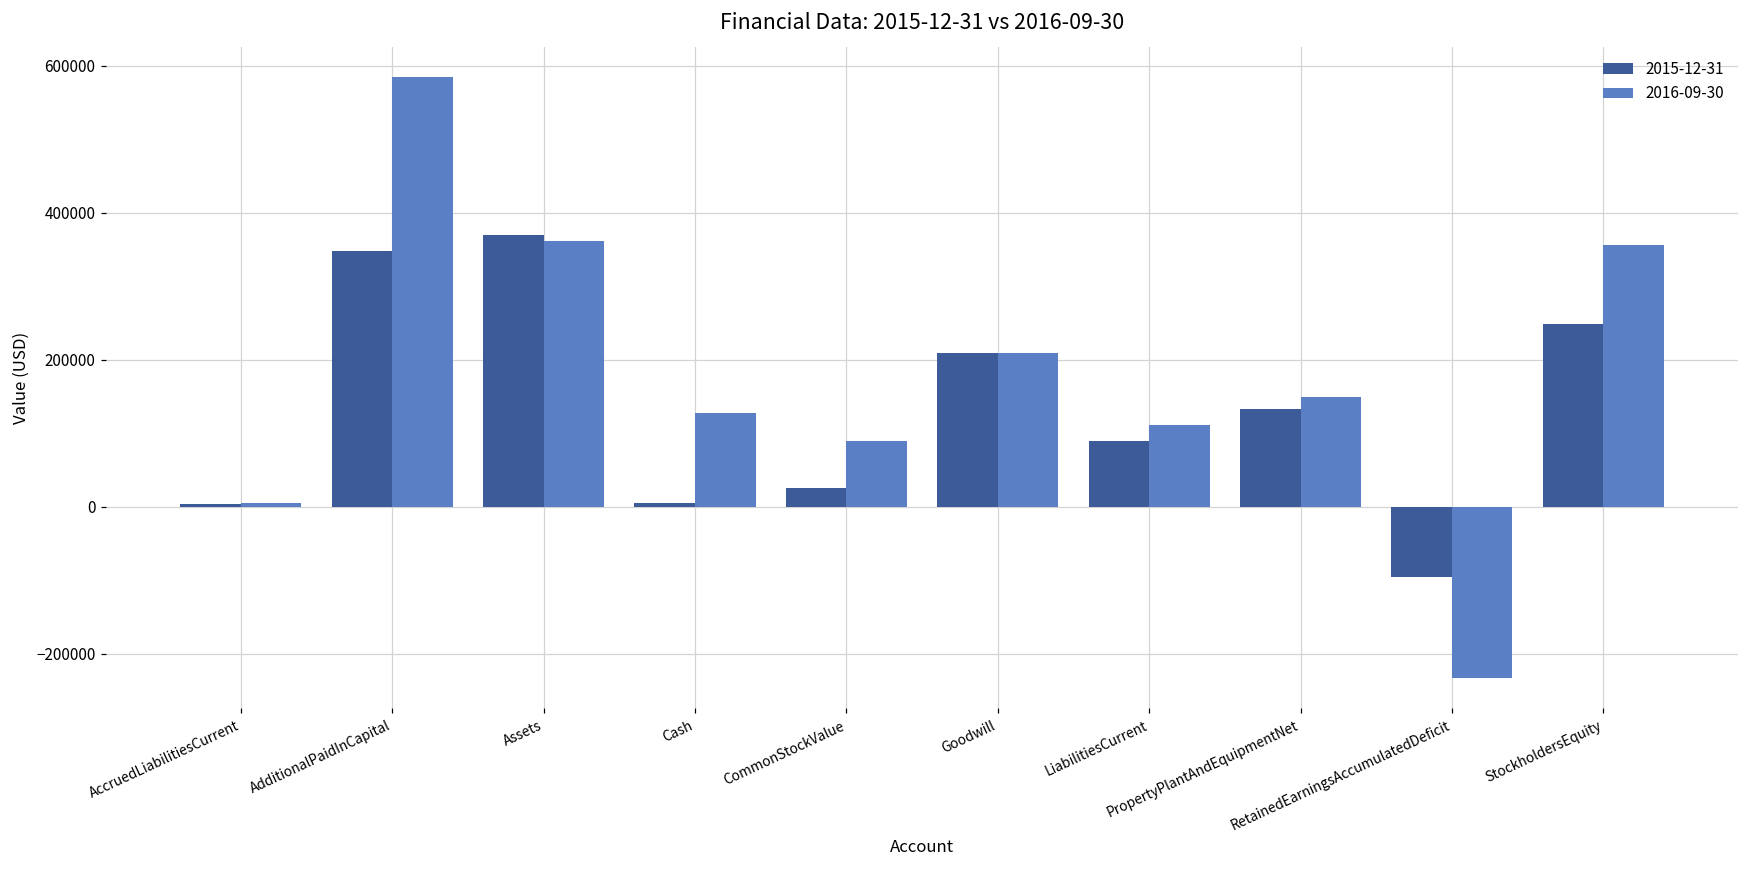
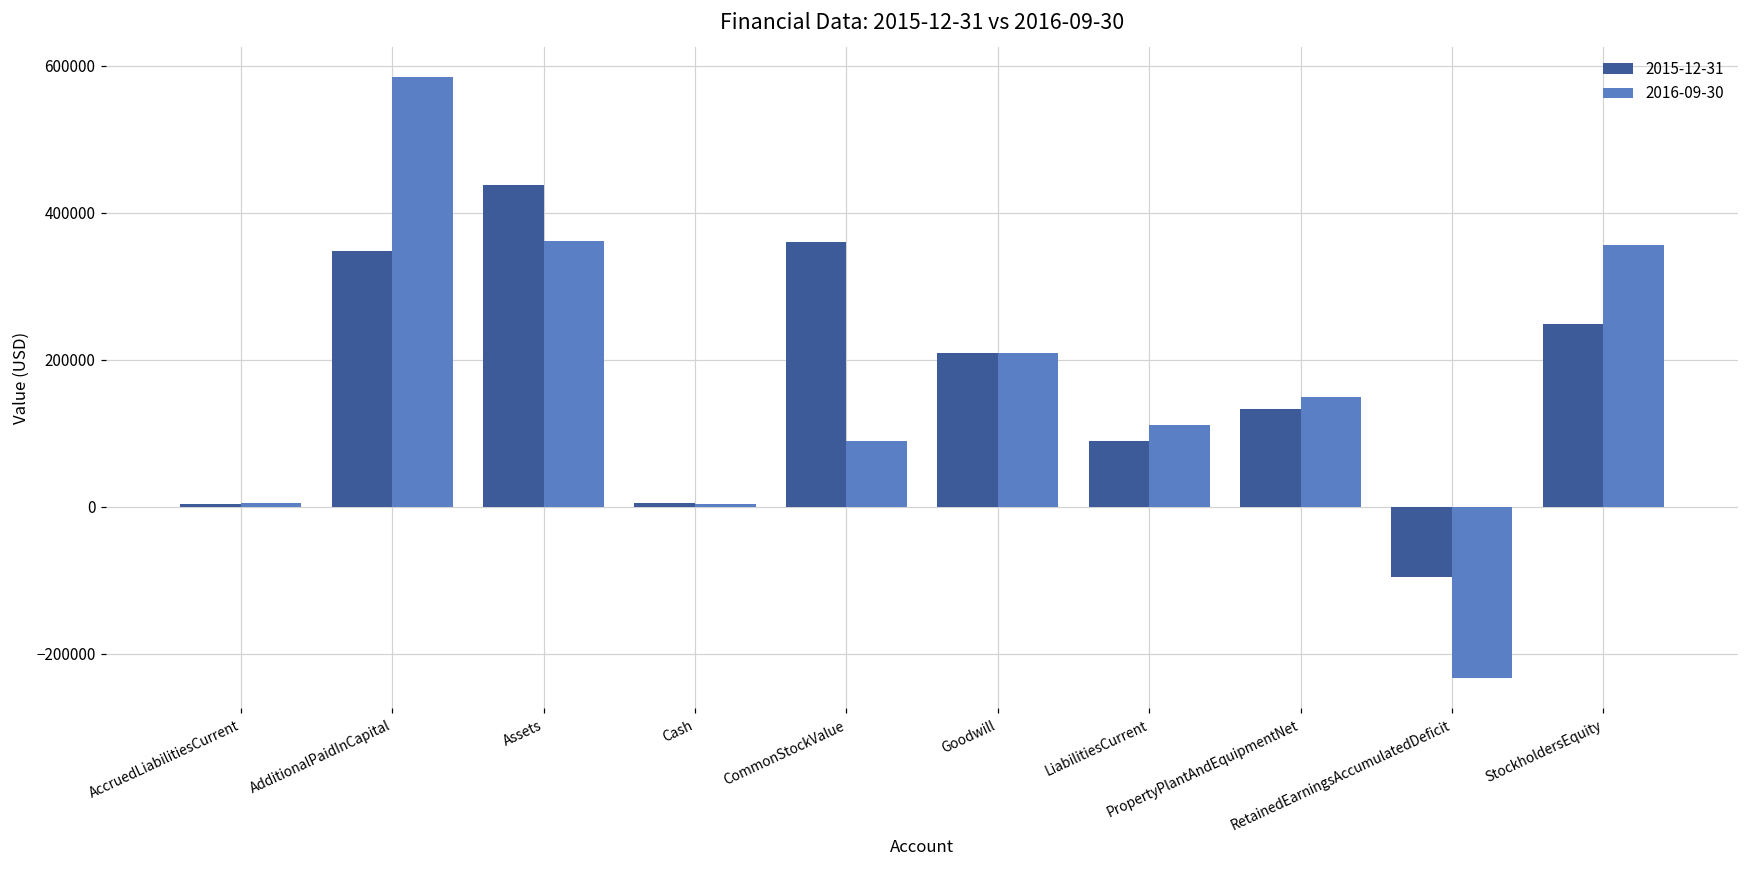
2015-12-31, Assets: 370000 -> 440000
2016-09-30, Cash: 130000 -> 0
2015-12-31, CommonStockValue: 30000 -> 360000
